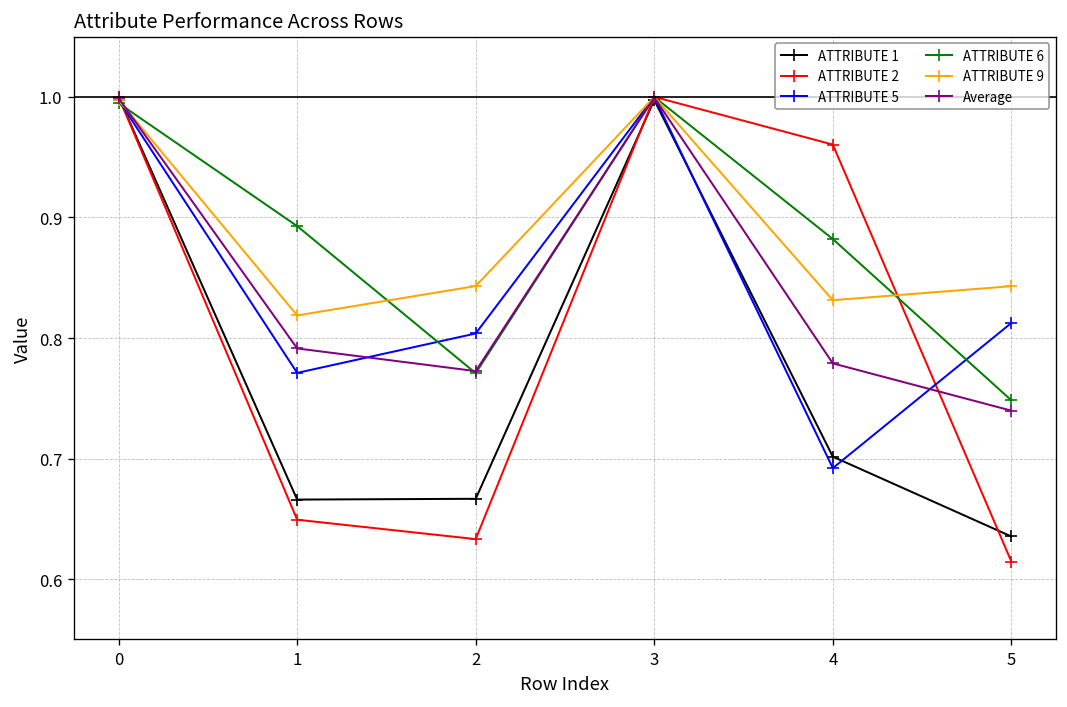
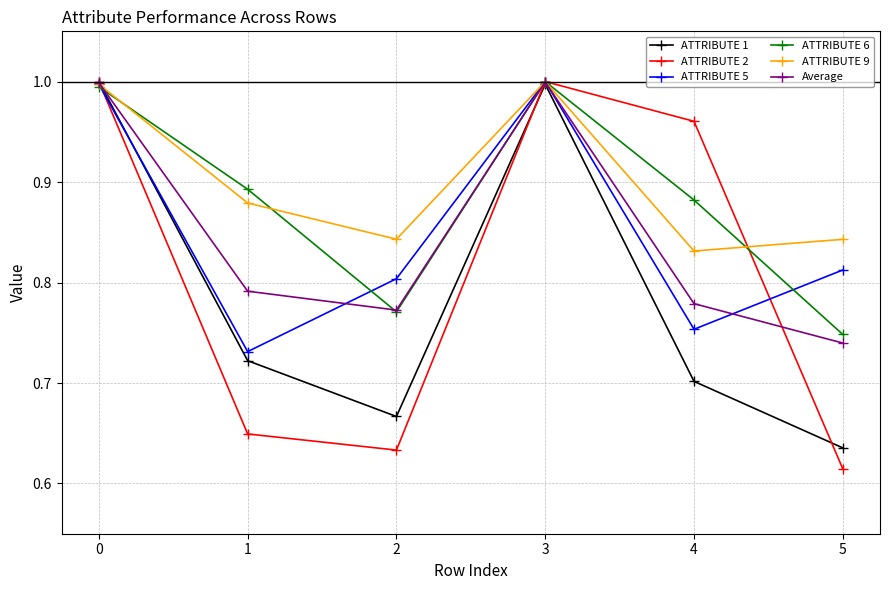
ATTRIBUTE 1, 1: 0.666 -> 0.722
ATTRIBUTE 5, 1: 0.771 -> 0.731
ATTRIBUTE 9, 1: 0.819 -> 0.879
ATTRIBUTE 5, 4: 0.692 -> 0.753
